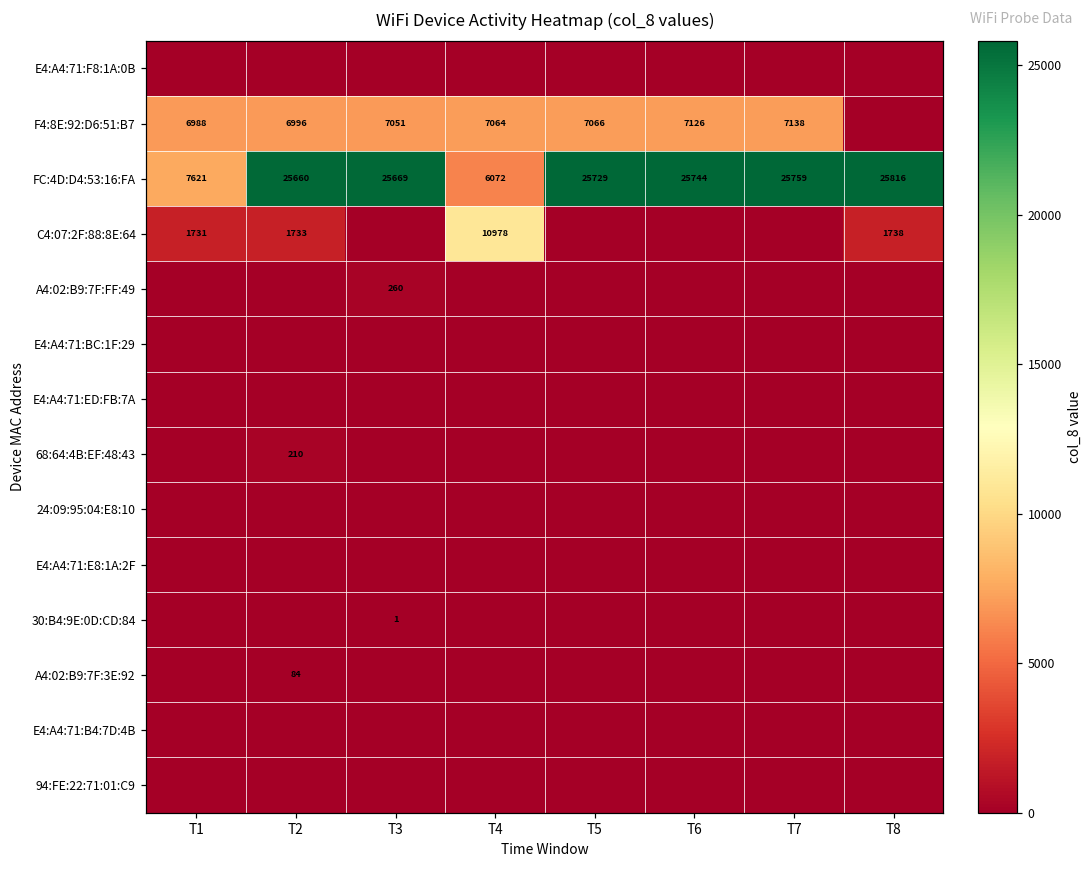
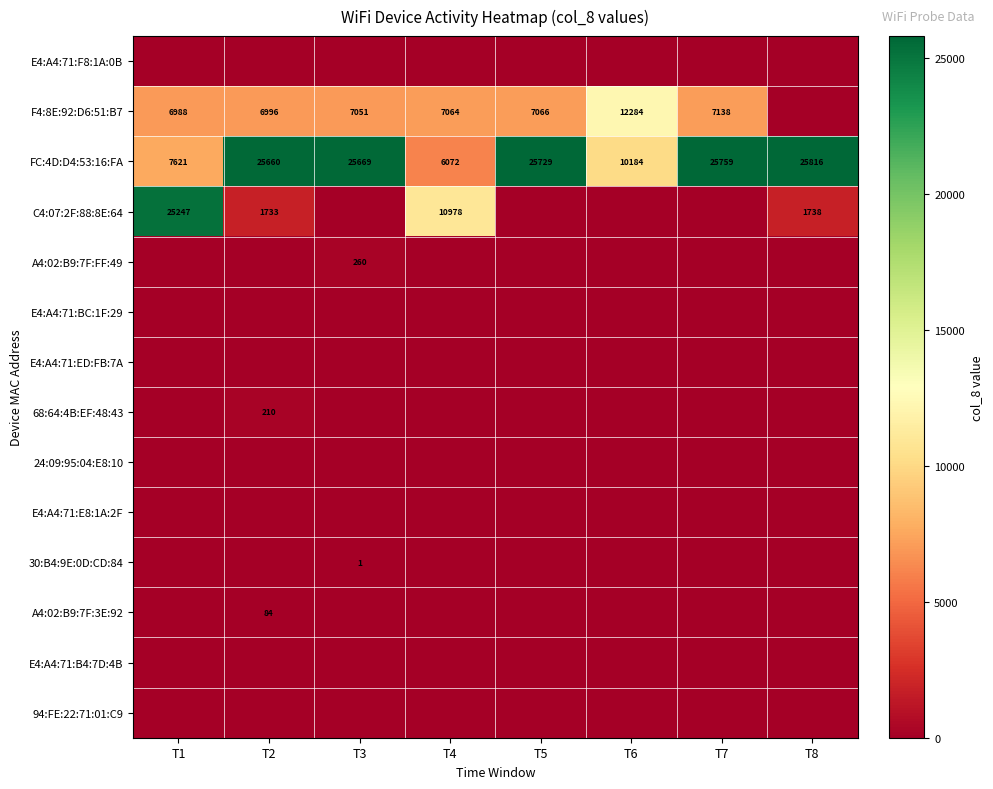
F4:8E:92:D6:51:B7, T6: 7126 -> 12284
FC:4D:D4:53:16:FA, T6: 25744 -> 10184
C4:07:2F:88:8E:64, T1: 1731 -> 25247
